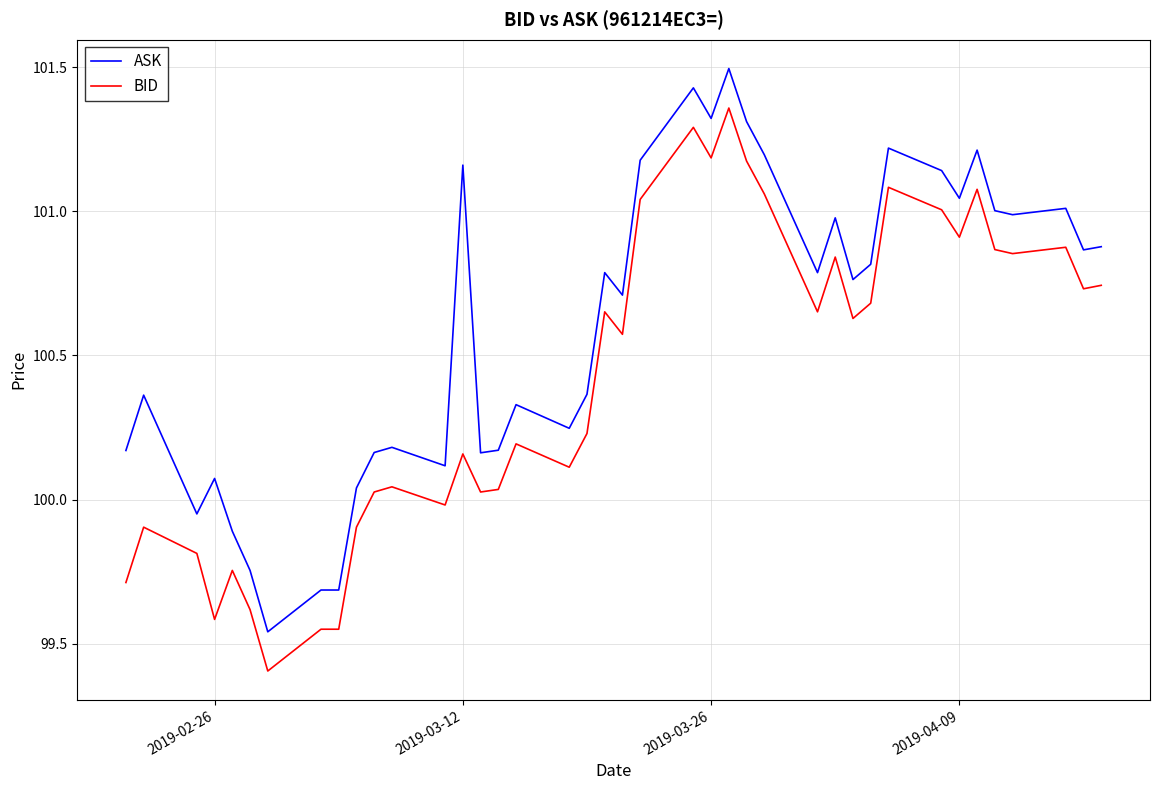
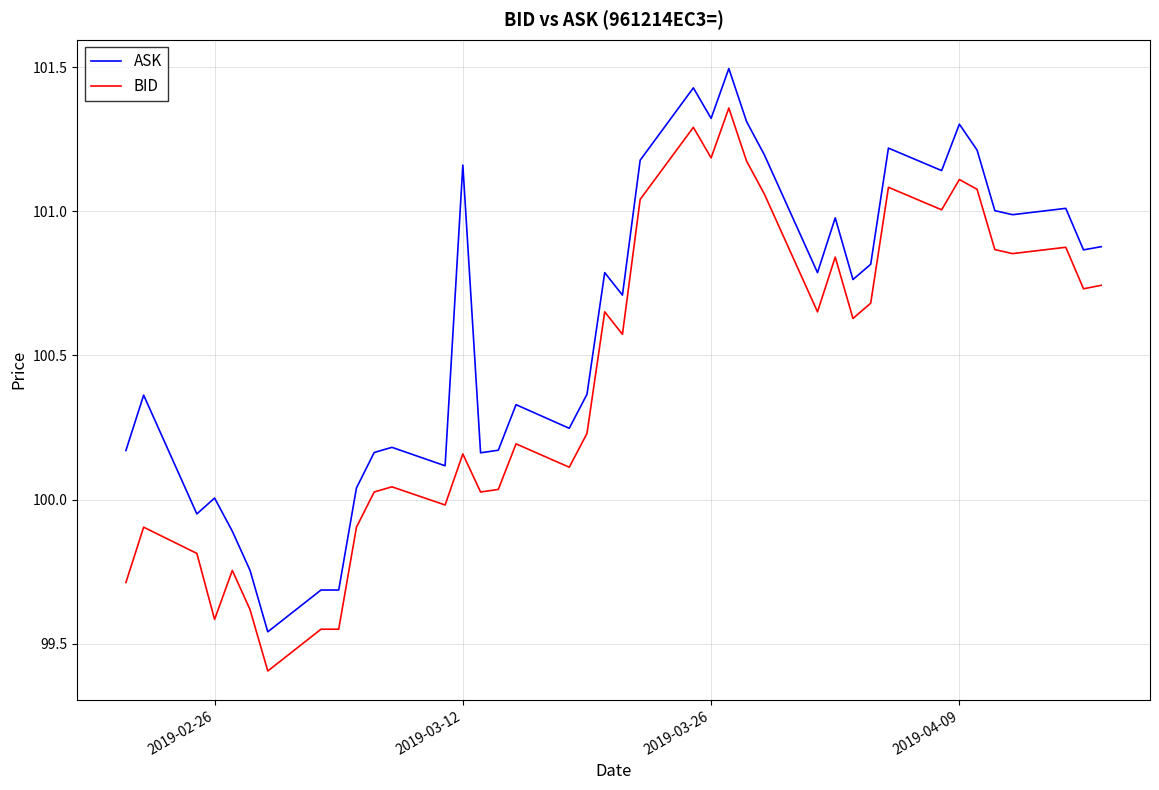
ASK, 2019-02-26: 100.07 -> 100.01
ASK, 2019-04-09: 101.05 -> 101.30
BID, 2019-04-09: 100.91 -> 101.11
